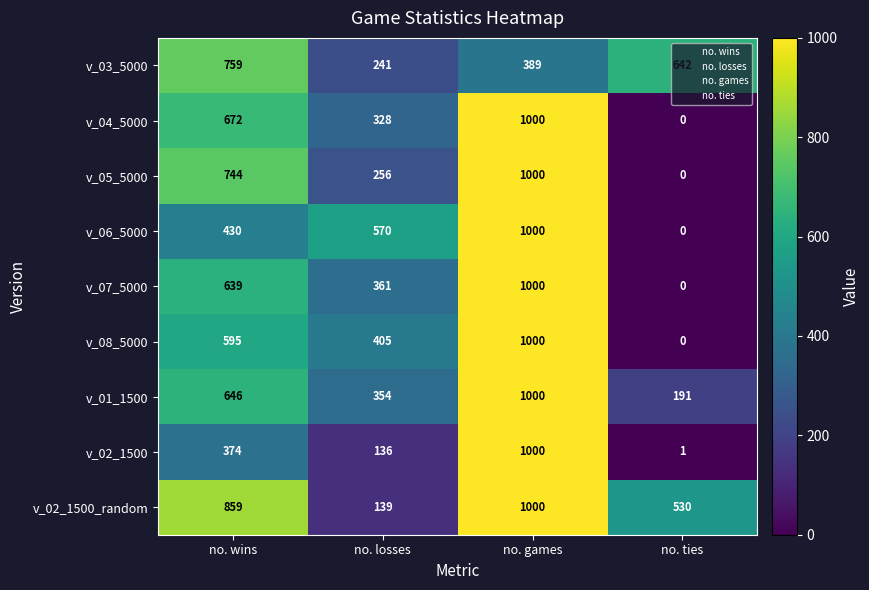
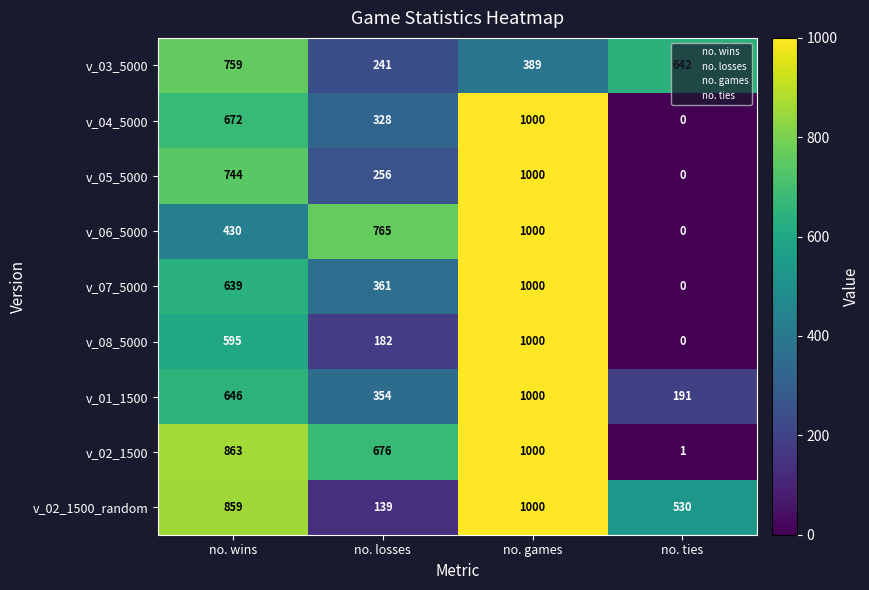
v_06_5000, no. losses: 570 -> 765
v_08_5000, no. losses: 405 -> 182
v_02_1500, no. wins: 374 -> 863
v_02_1500, no. losses: 136 -> 676
